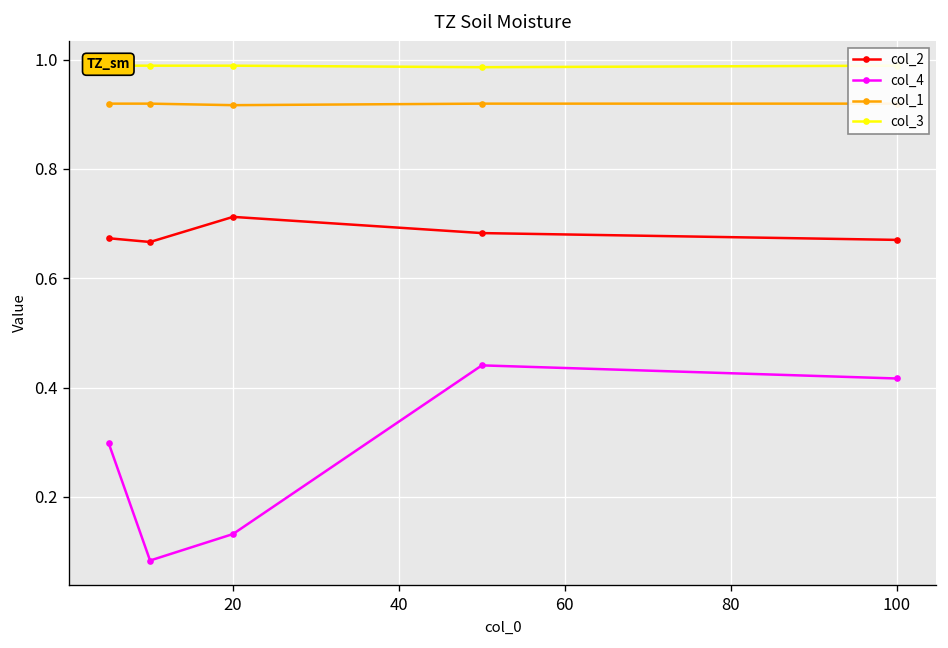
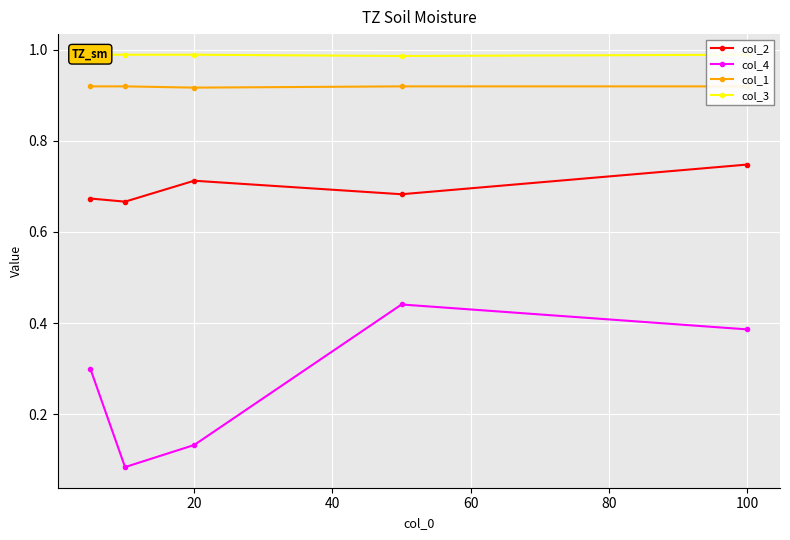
col_2, 100: 0.67 -> 0.75
col_4, 100: 0.42 -> 0.39
